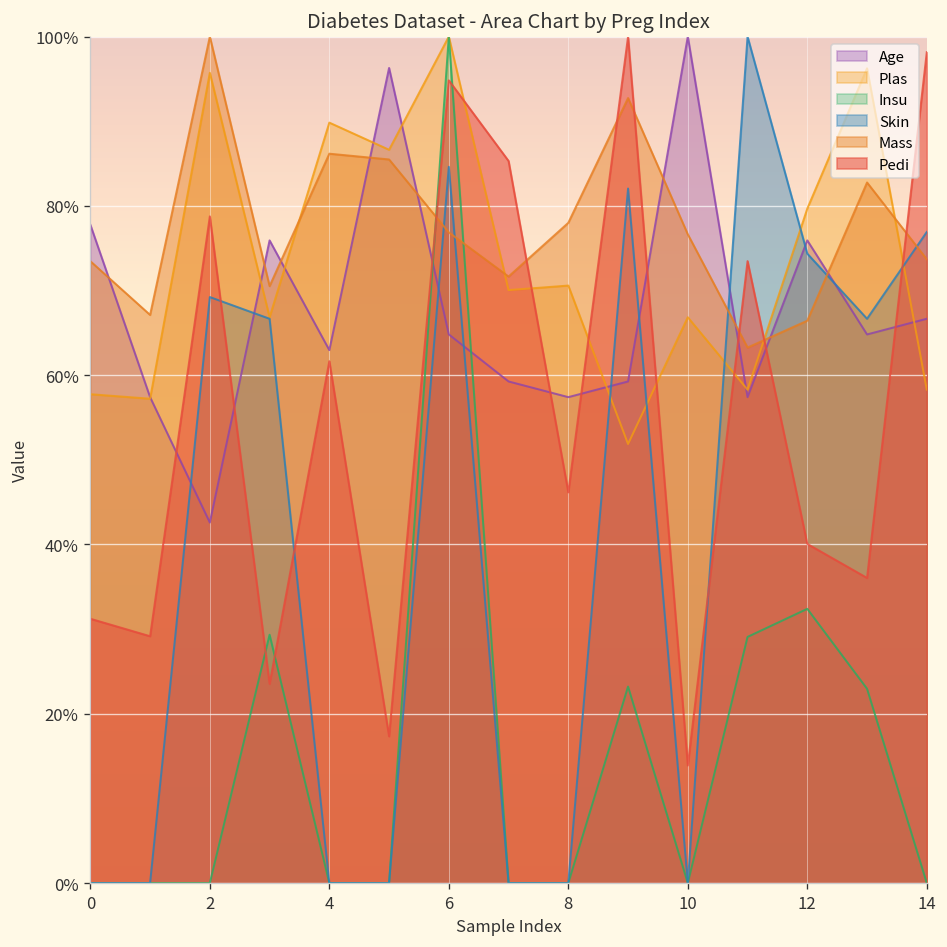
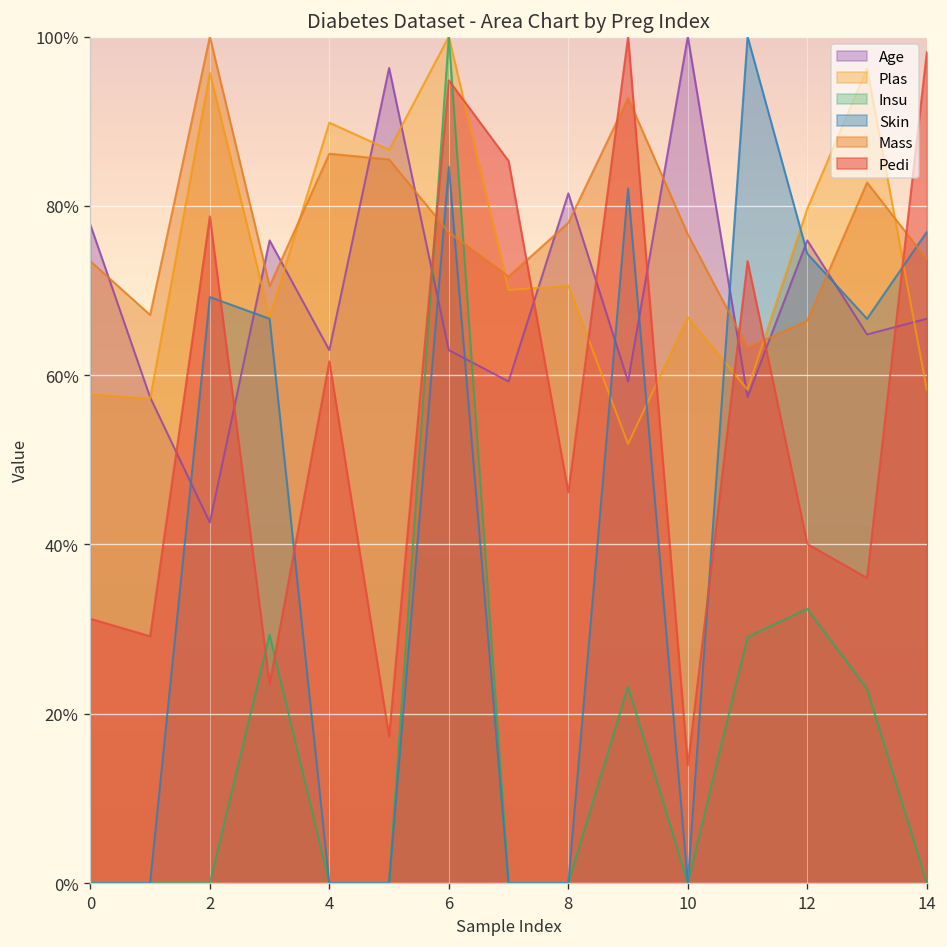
Age, 6: 65% -> 63%
Age, 8: 57% -> 81%
